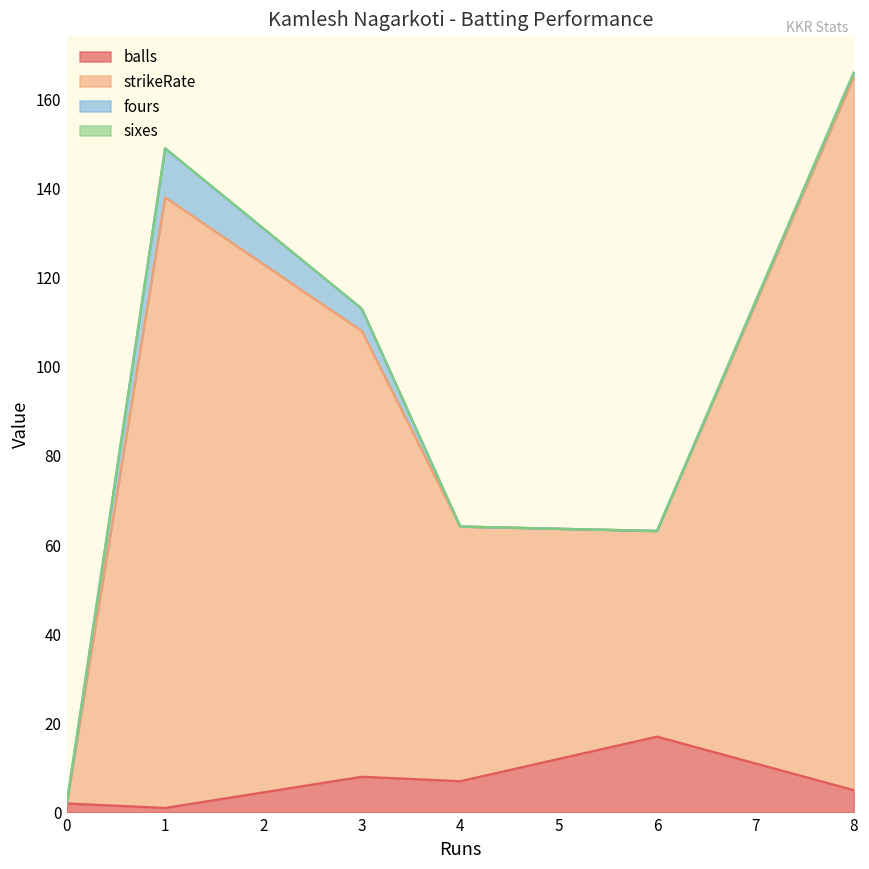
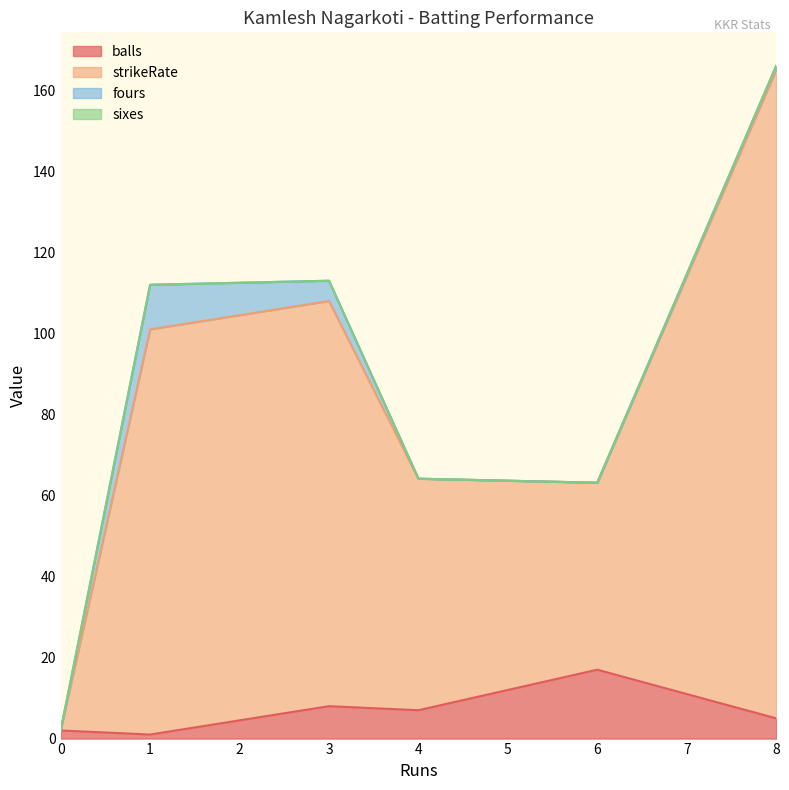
strikeRate, 1: 137 -> 100
